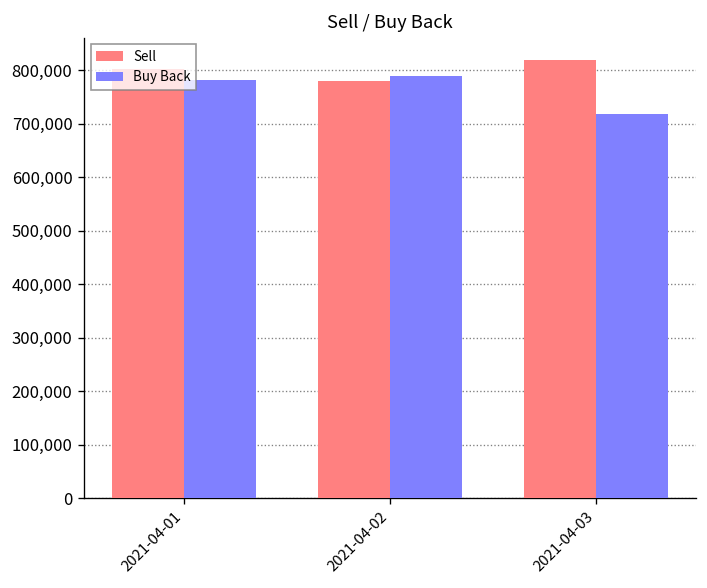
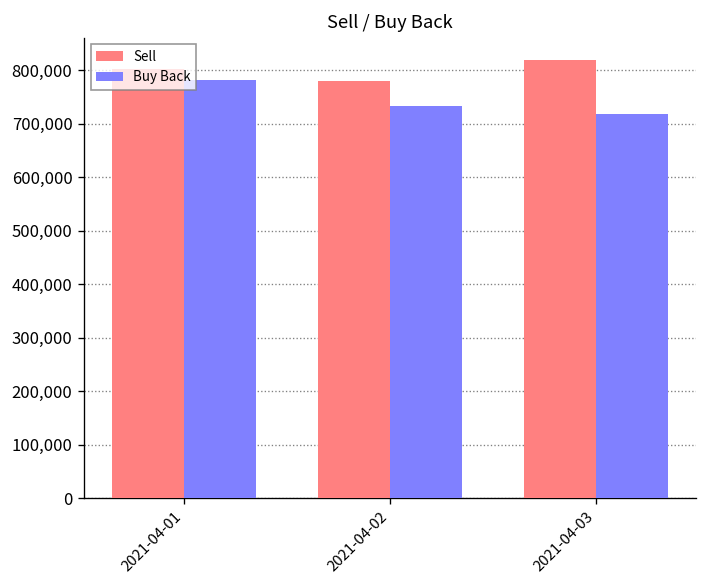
Buy Back, 2021-04-02: 790,000 -> 730,000
